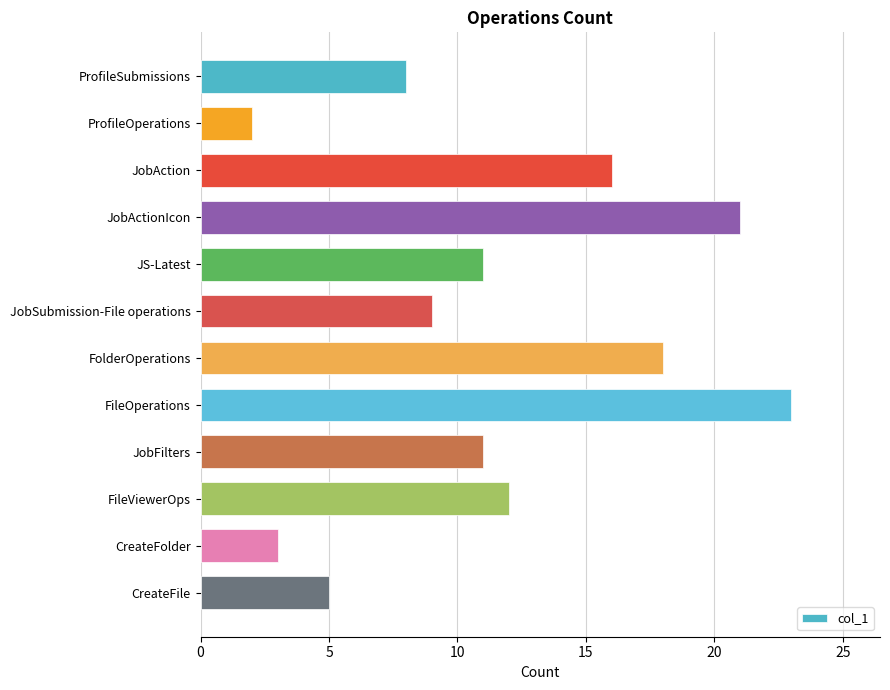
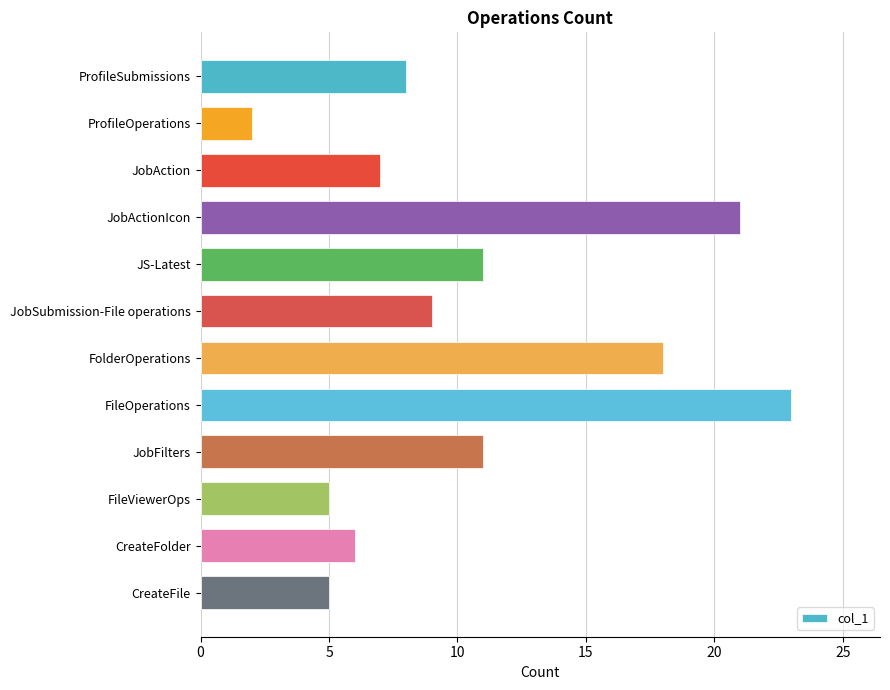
JobAction: 16 -> 7
FileViewerOps: 12 -> 5
CreateFolder: 3 -> 6
